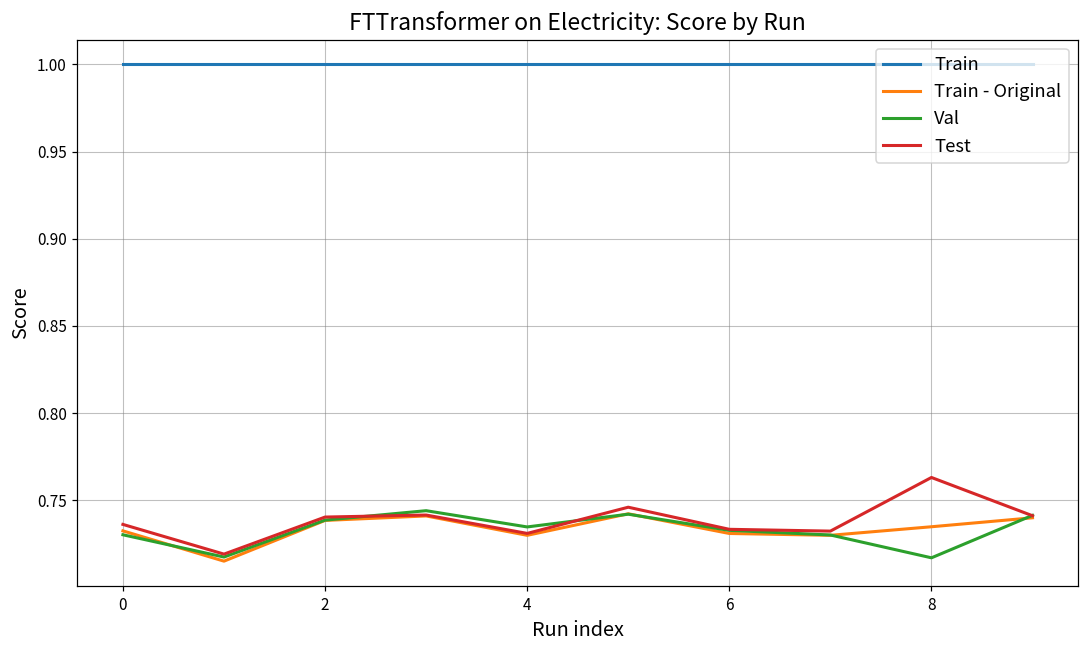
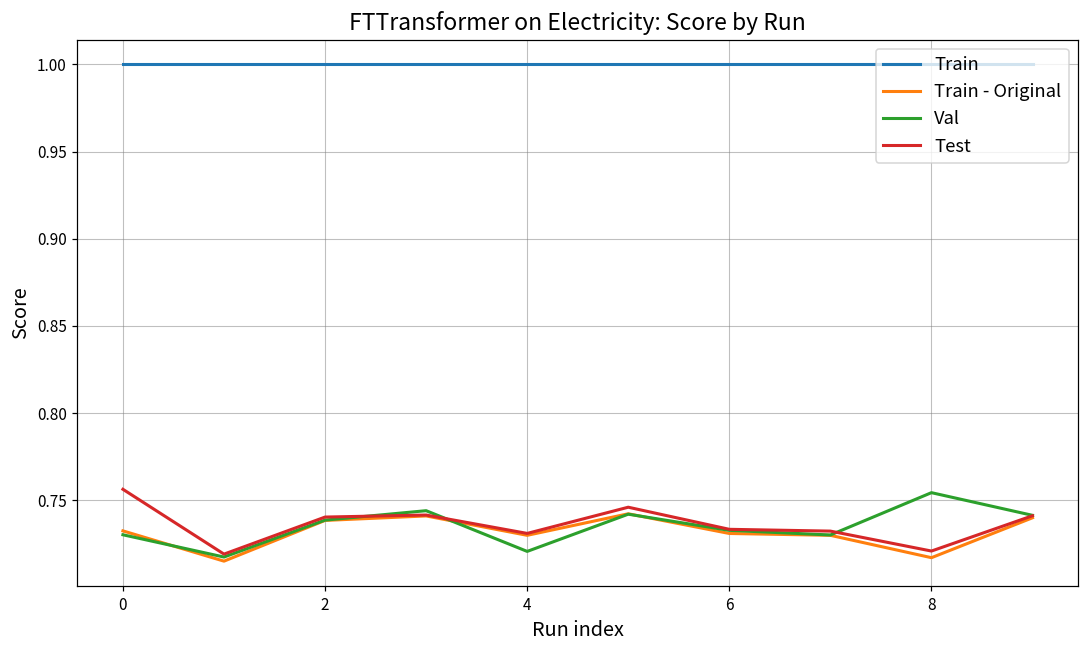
Test, 0: 0.736 -> 0.756
Val, 4: 0.735 -> 0.721
Train - Original, 8: 0.735 -> 0.717
Val, 8: 0.717 -> 0.754
Test, 8: 0.763 -> 0.721
